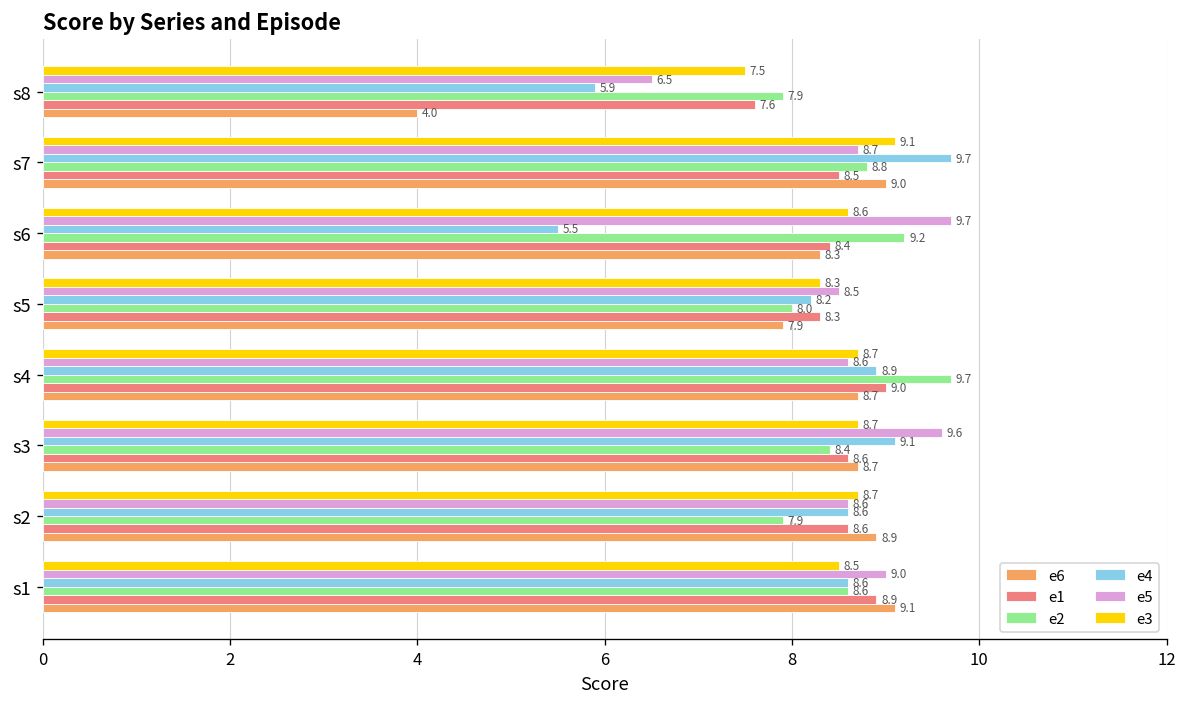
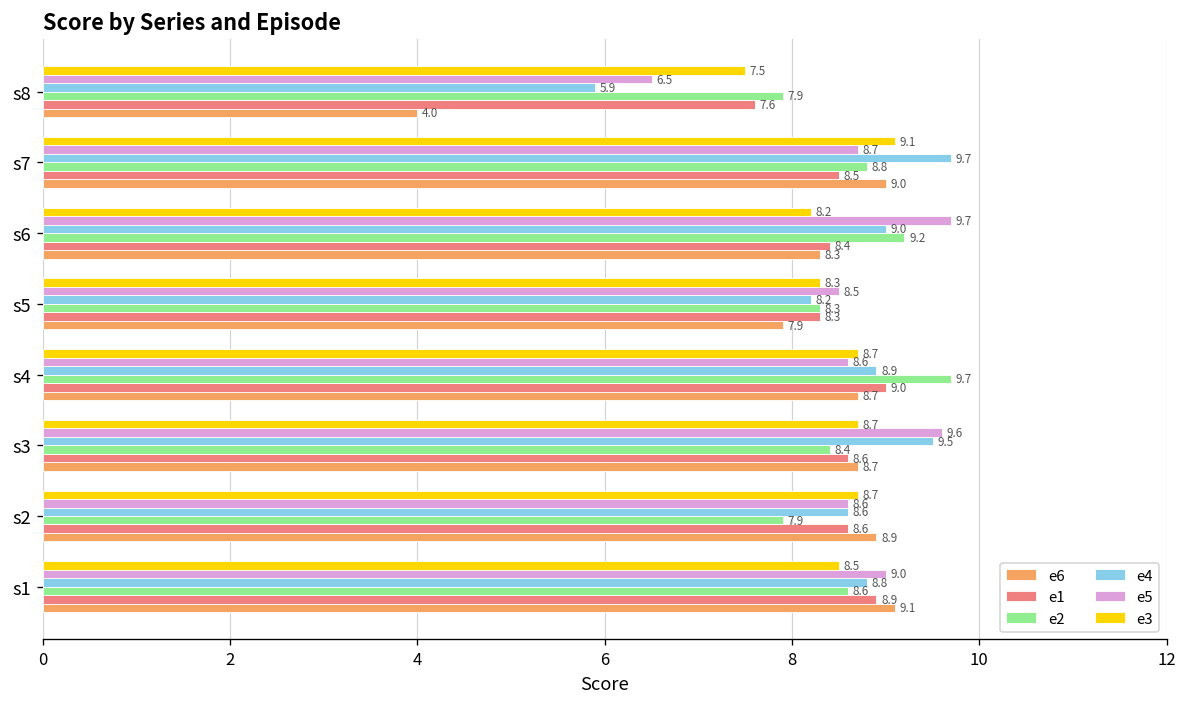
e3, s6: 8.6 -> 8.2
e4, s6: 5.5 -> 9.0
e2, s5: 8.0 -> 8.3
e4, s3: 9.1 -> 9.5
e4, s1: 8.6 -> 8.8
